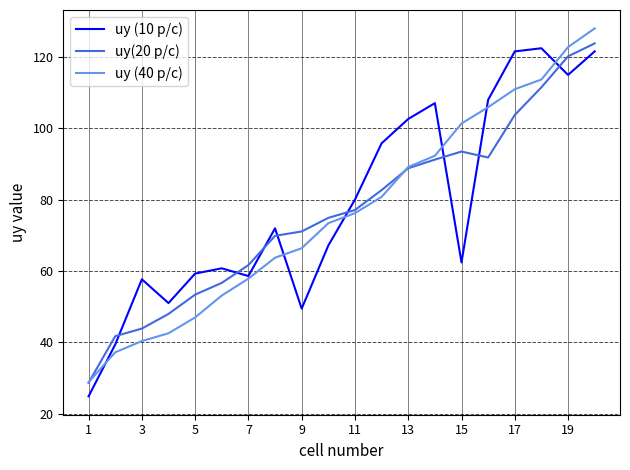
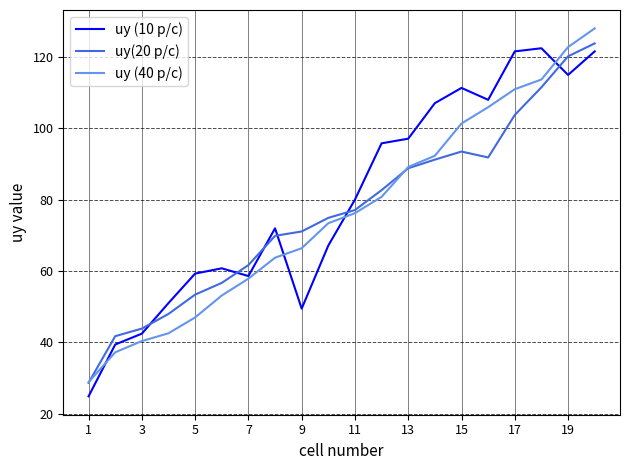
uy (10 p/c), 3: 58 -> 42
uy (10 p/c), 13: 103 -> 97
uy (10 p/c), 15: 62 -> 111
